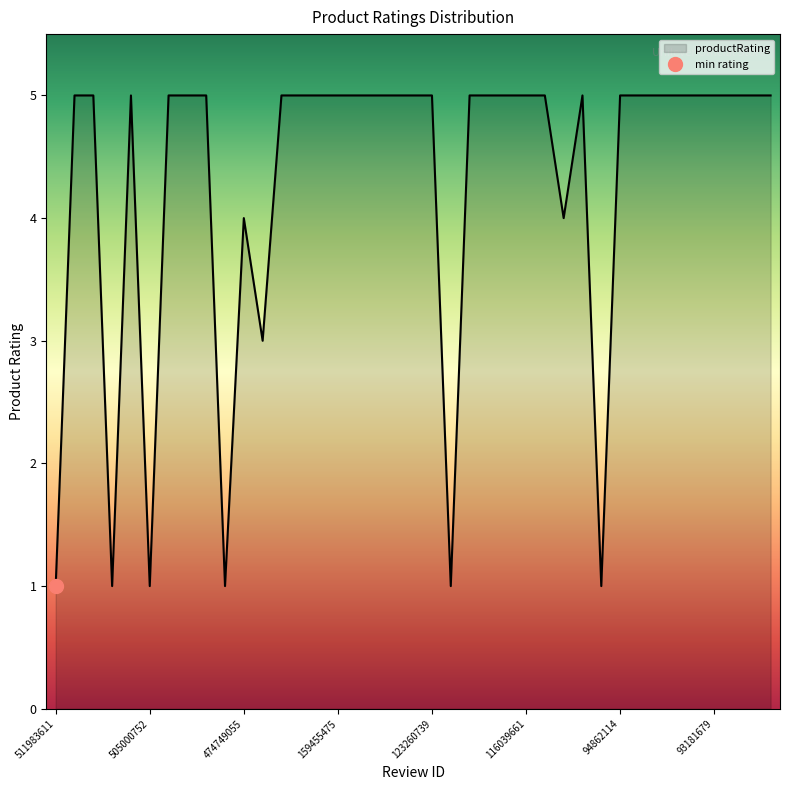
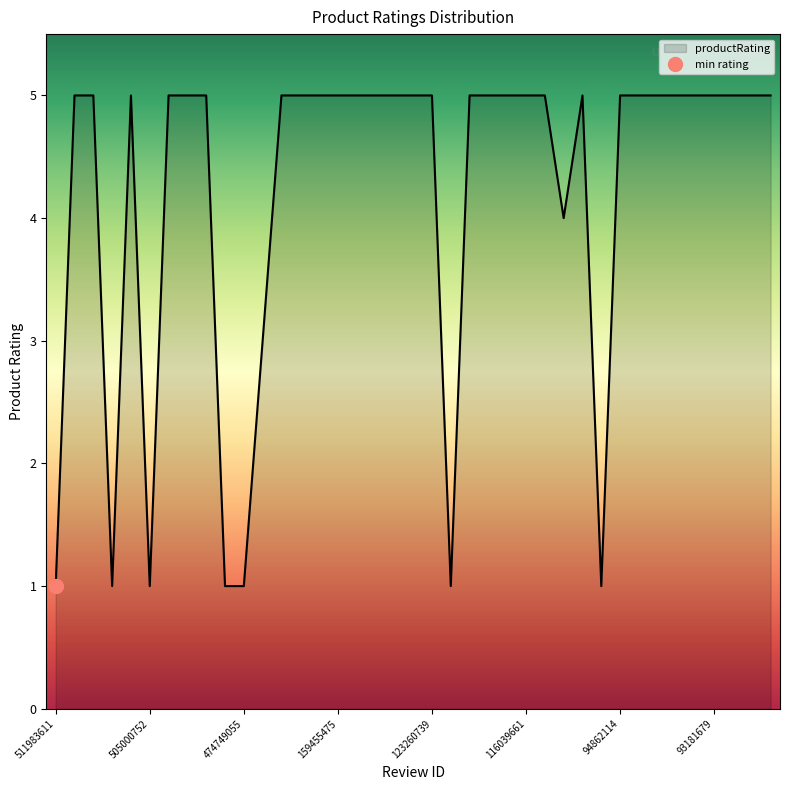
productRating, 474749055: 4 -> 1
